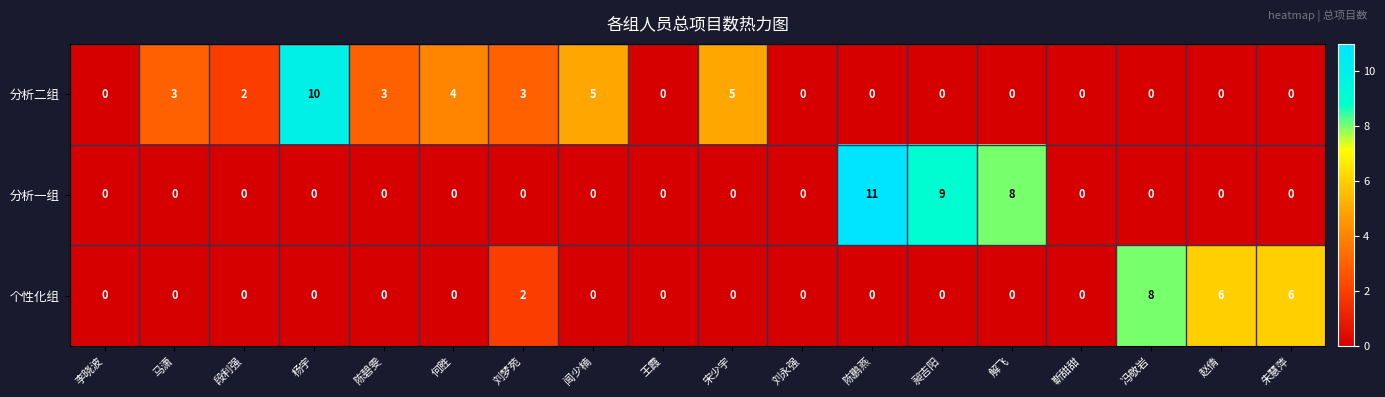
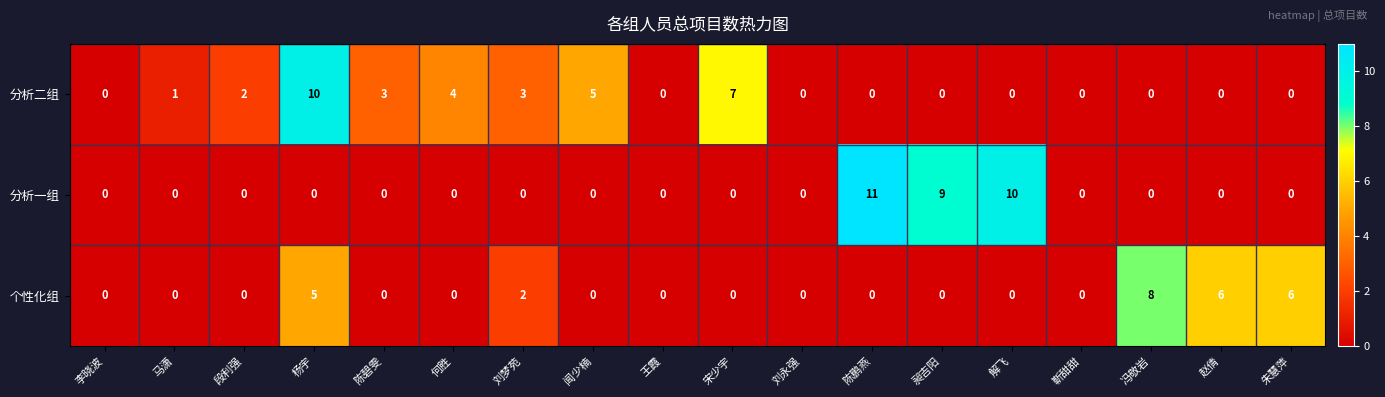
分析二组, 马潇: 3 -> 1
分析二组, 宋少宇: 5 -> 7
分析一组, 解飞: 8 -> 10
个性化组, 杨宇: 0 -> 5
